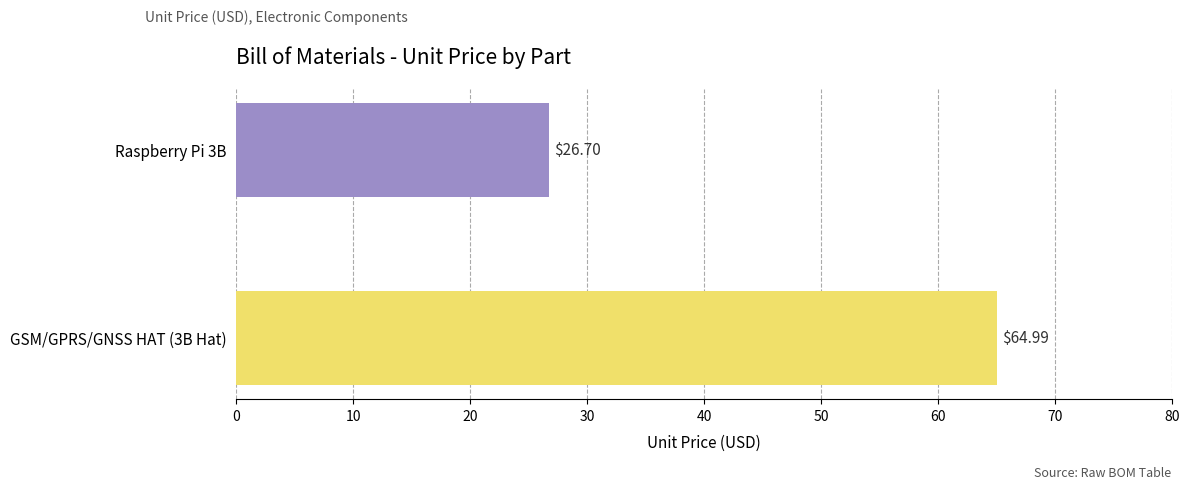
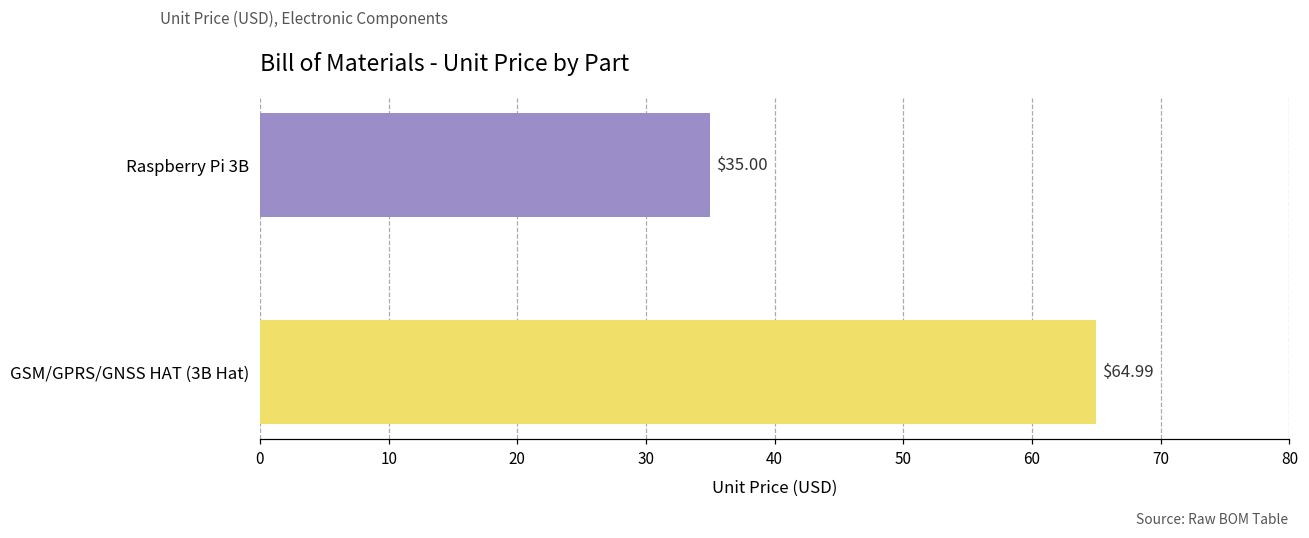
Raspberry Pi 3B: $26.70 -> $35.00
